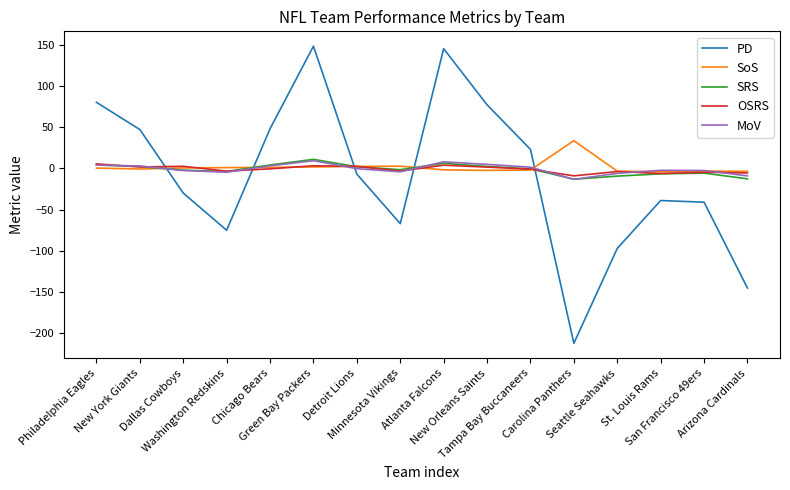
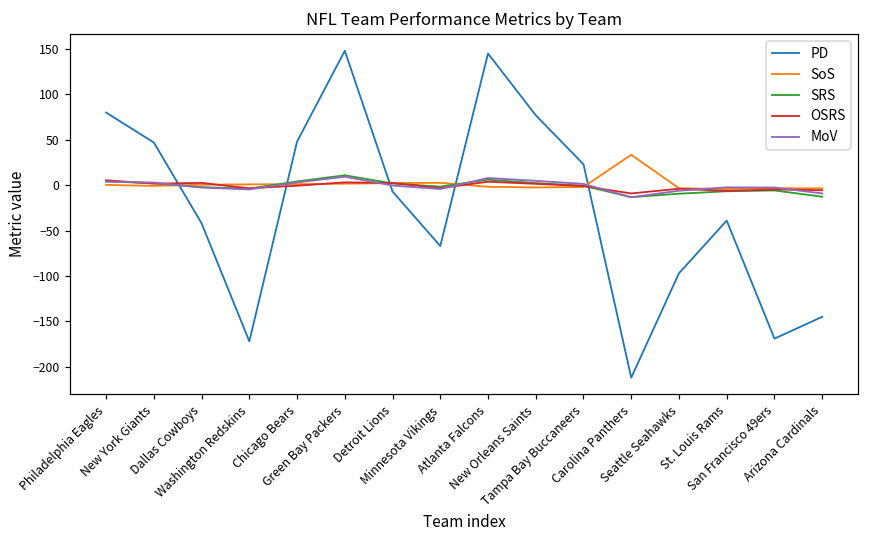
PD, Dallas Cowboys: -30 -> -40
PD, Washington Redskins: -80 -> -170
PD, San Francisco 49ers: -40 -> -170
